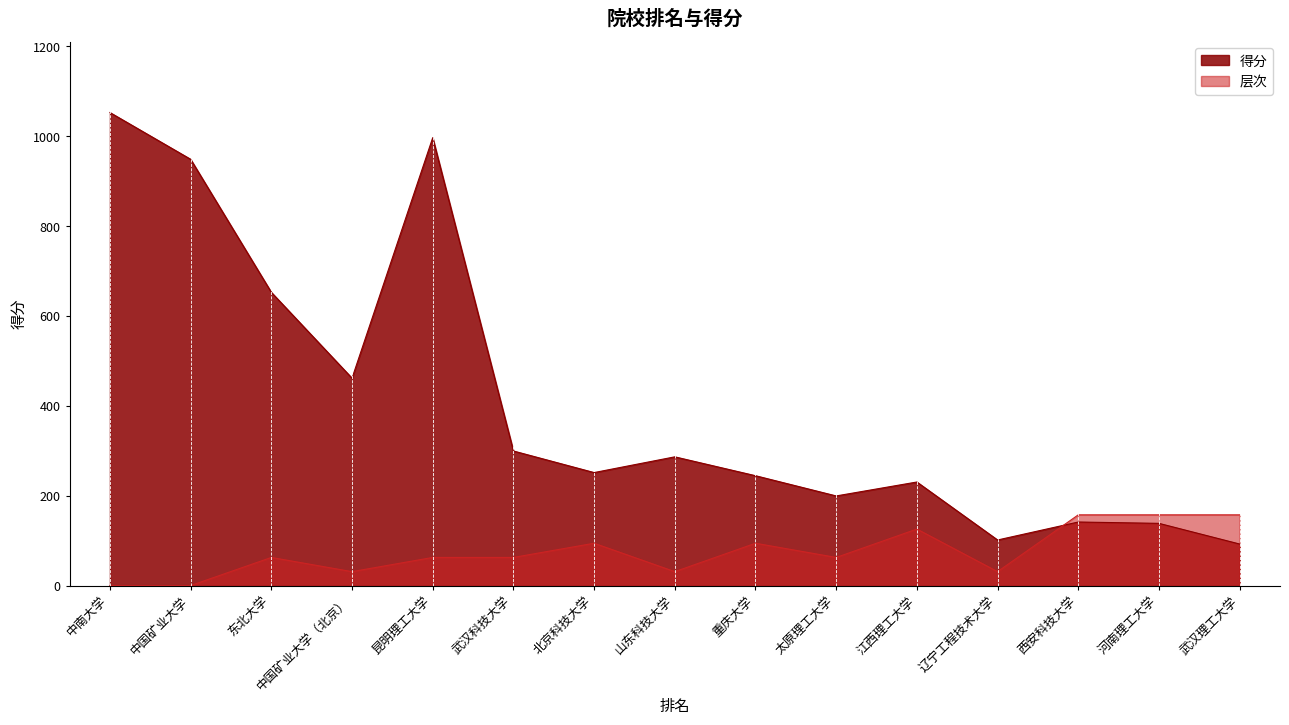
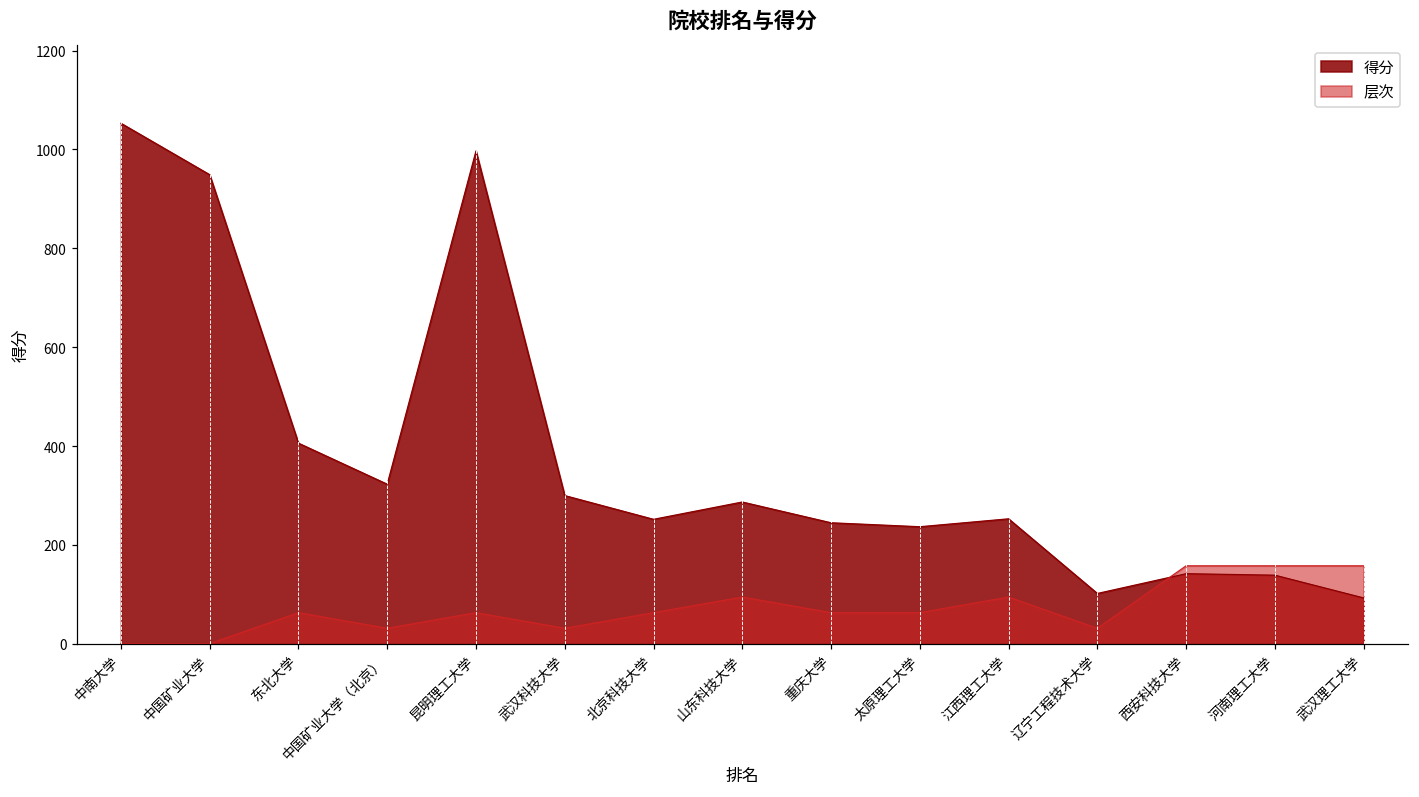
得分, 东北大学: 650 -> 410
得分, 中国矿业大学（北京）: 460 -> 320
层次, 武汉科技大学: 60 -> 30
层次, 北京科技大学: 90 -> 60
层次, 山东科技大学: 30 -> 90
层次, 重庆大学: 90 -> 60
得分, 太原理工大学: 200 -> 240
得分, 江西理工大学: 230 -> 250
层次, 江西理工大学: 130 -> 90
